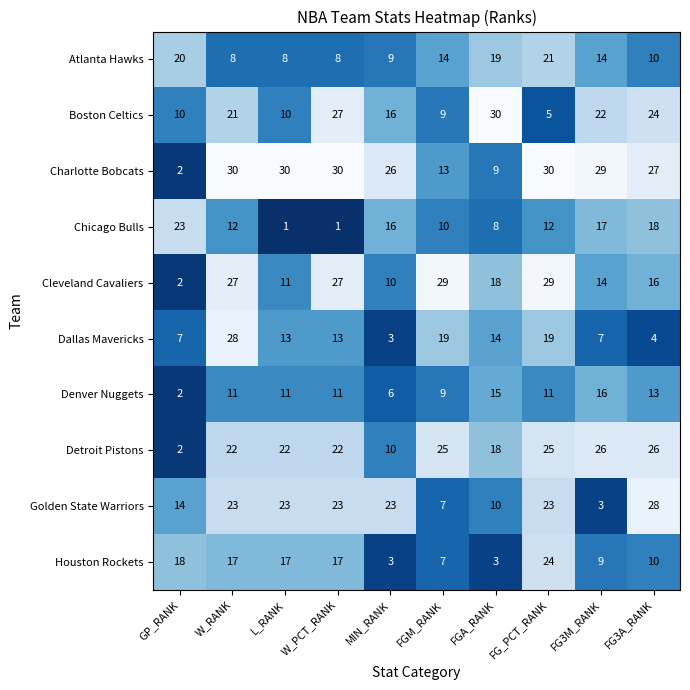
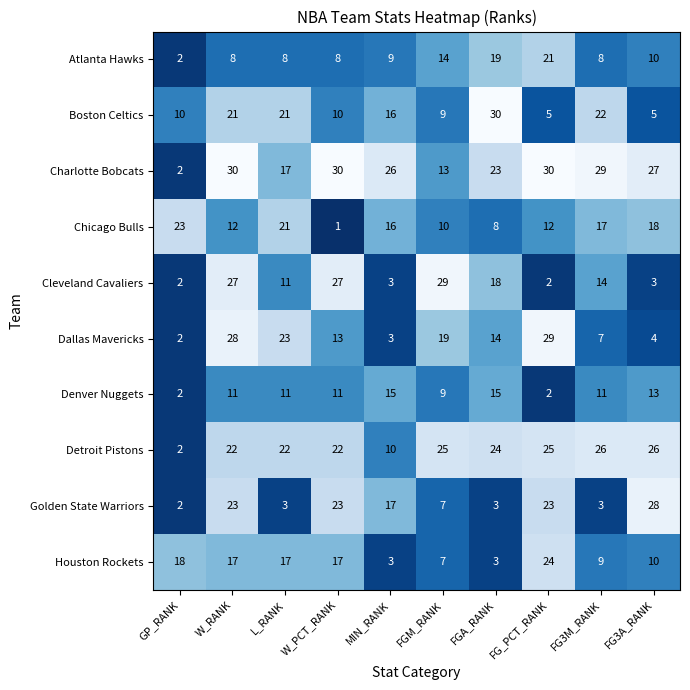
Atlanta Hawks, GP_RANK: 20 -> 2
Atlanta Hawks, FG3M_RANK: 14 -> 8
Boston Celtics, L_RANK: 10 -> 21
Boston Celtics, W_PCT_RANK: 27 -> 10
Boston Celtics, FG3A_RANK: 24 -> 5
Charlotte Bobcats, L_RANK: 30 -> 17
Charlotte Bobcats, FGA_RANK: 9 -> 23
Chicago Bulls, L_RANK: 1 -> 21
Cleveland Cavaliers, MIN_RANK: 10 -> 3
Cleveland Cavaliers, FG_PCT_RANK: 29 -> 2
Cleveland Cavaliers, FG3A_RANK: 16 -> 3
Dallas Mavericks, GP_RANK: 7 -> 2
Dallas Mavericks, L_RANK: 13 -> 23
Dallas Mavericks, FG_PCT_RANK: 19 -> 29
Denver Nuggets, MIN_RANK: 6 -> 15
Denver Nuggets, FG_PCT_RANK: 11 -> 2
Denver Nuggets, FG3M_RANK: 16 -> 11
Detroit Pistons, FGA_RANK: 18 -> 24
Golden State Warriors, GP_RANK: 14 -> 2
Golden State Warriors, L_RANK: 23 -> 3
Golden State Warriors, MIN_RANK: 23 -> 17
Golden State Warriors, FGA_RANK: 10 -> 3
